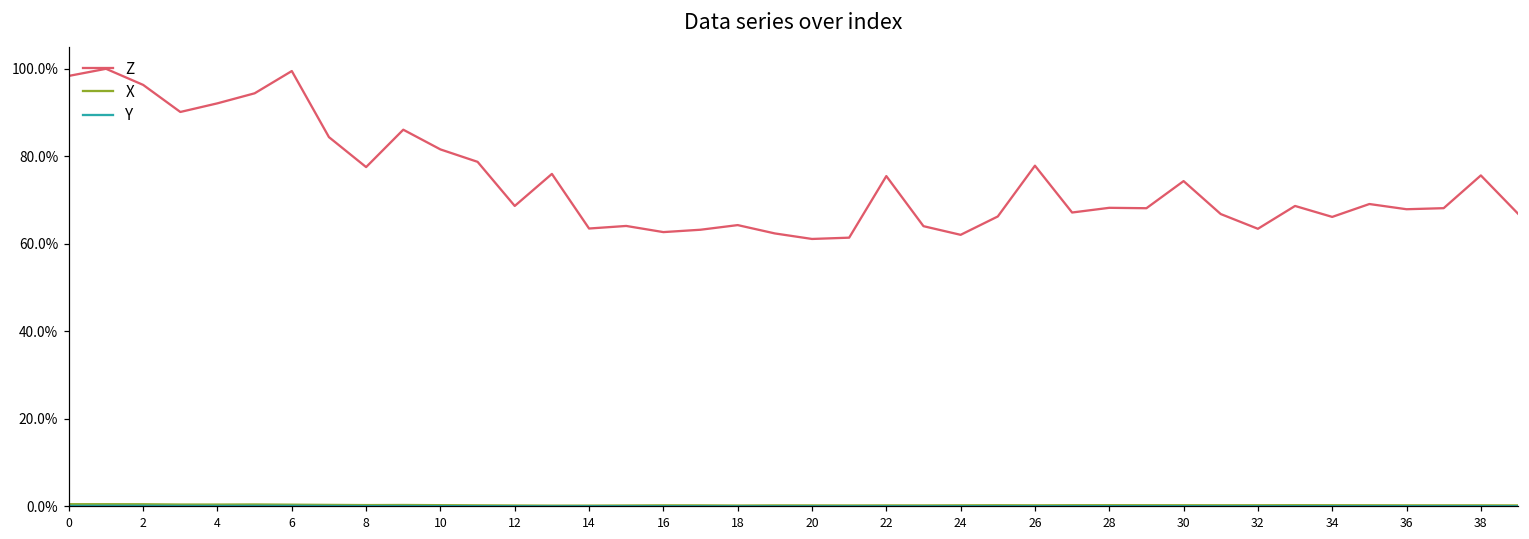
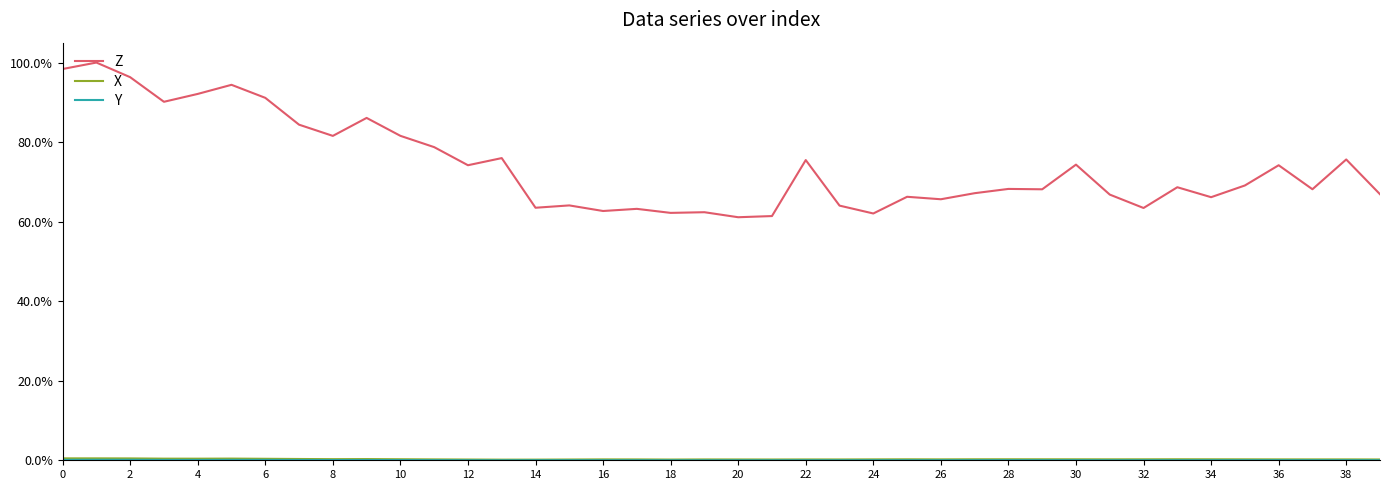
Z, 6: 99% -> 91%
Z, 8: 78% -> 82%
Z, 12: 69% -> 74%
Z, 18: 64% -> 62%
Z, 26: 78% -> 66%
Z, 36: 68% -> 74%
